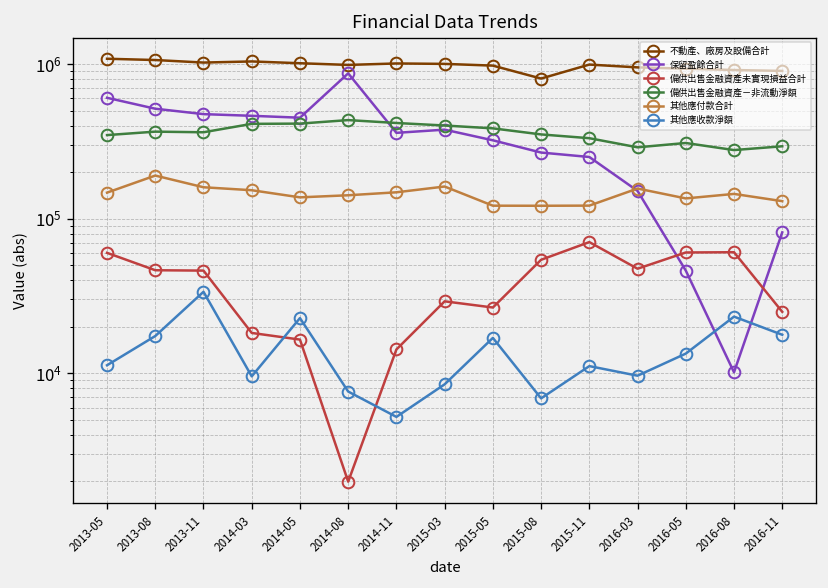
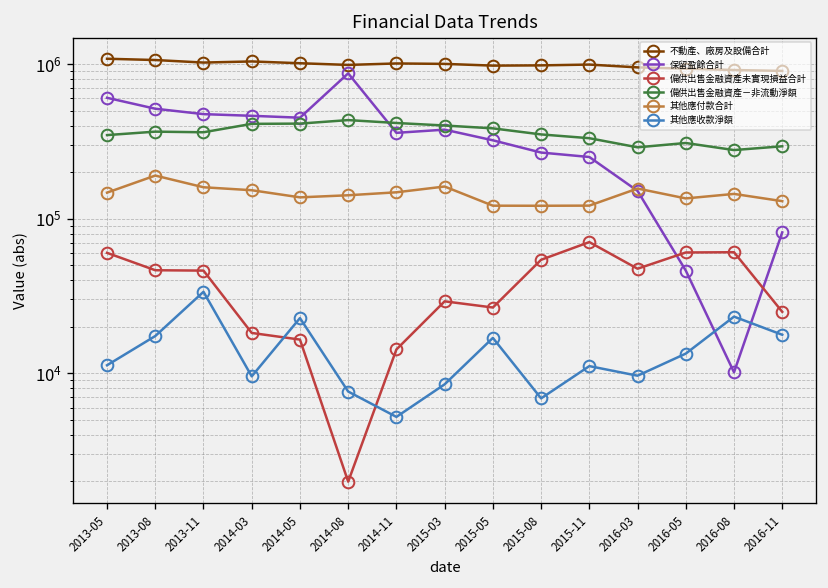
不動產、廠房及設備合計, 2015-08: 800000 -> 1000000
